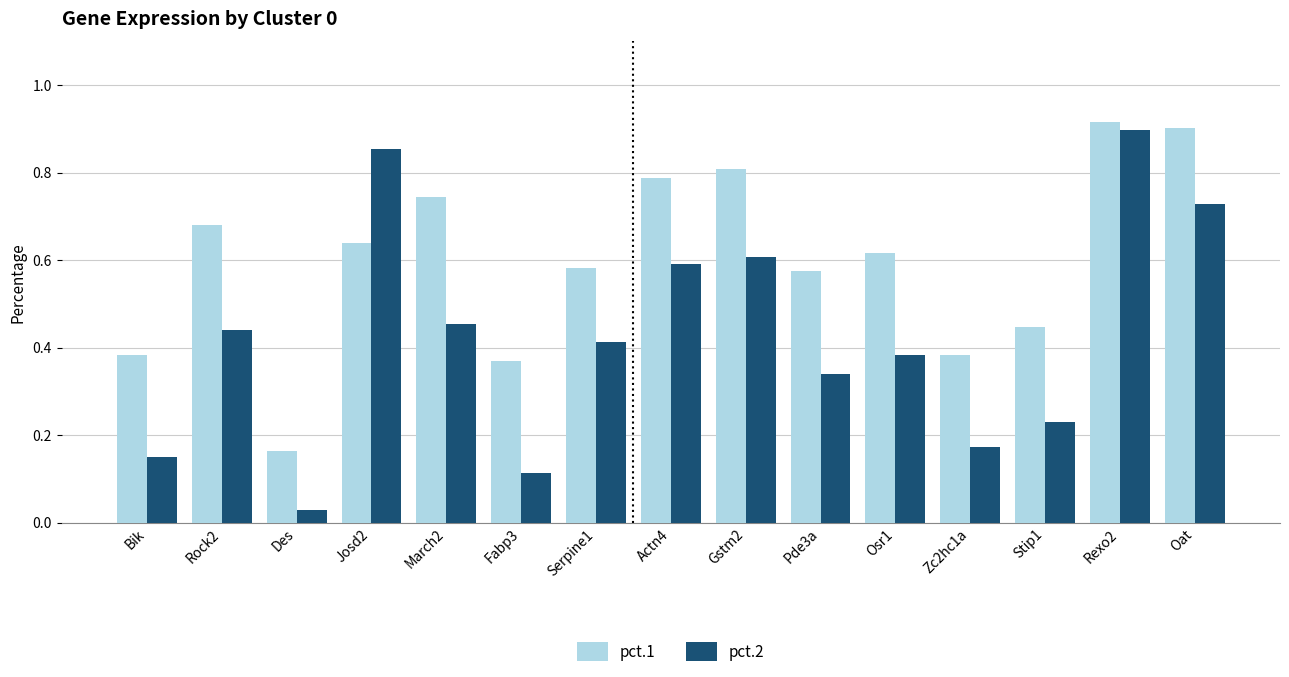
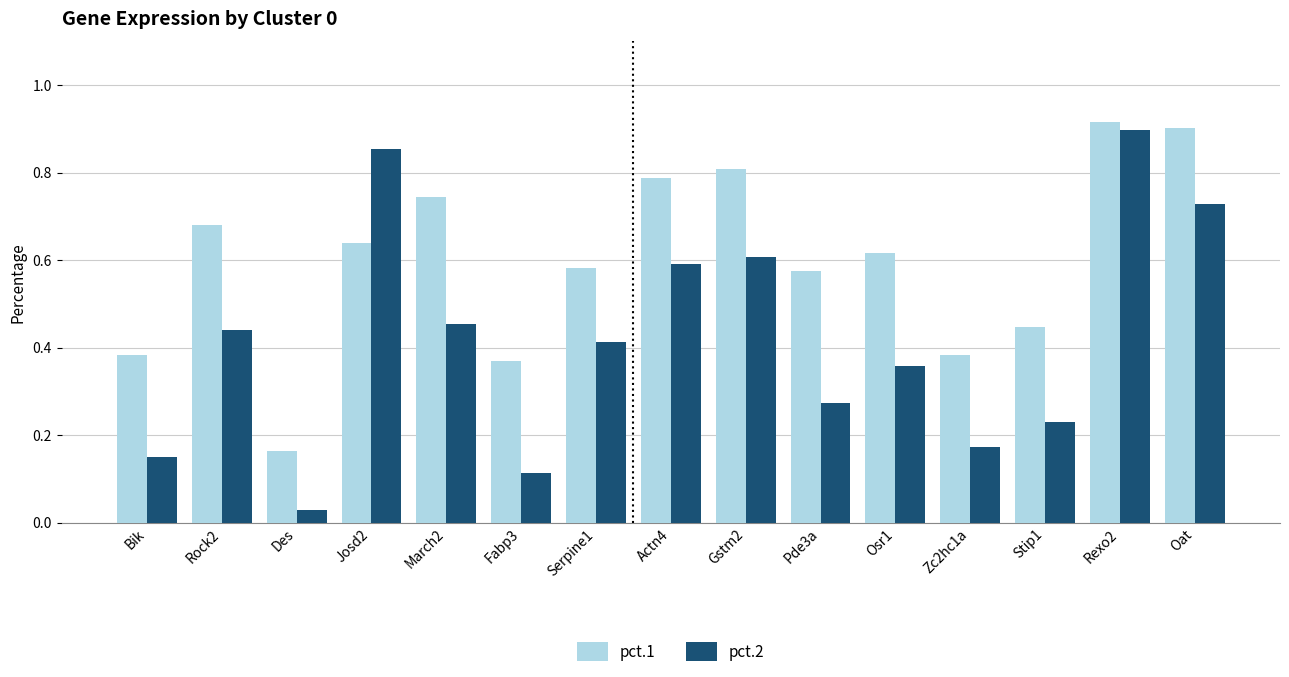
pct.2, Pde3a: 0.34 -> 0.27
pct.2, Osr1: 0.38 -> 0.36
